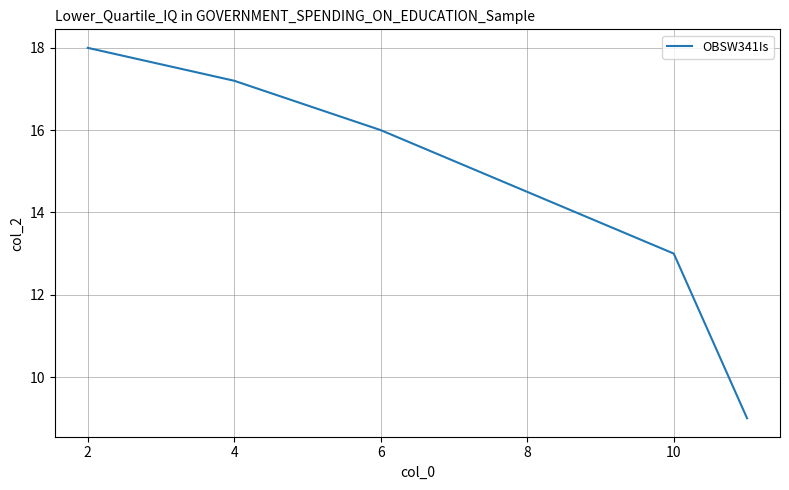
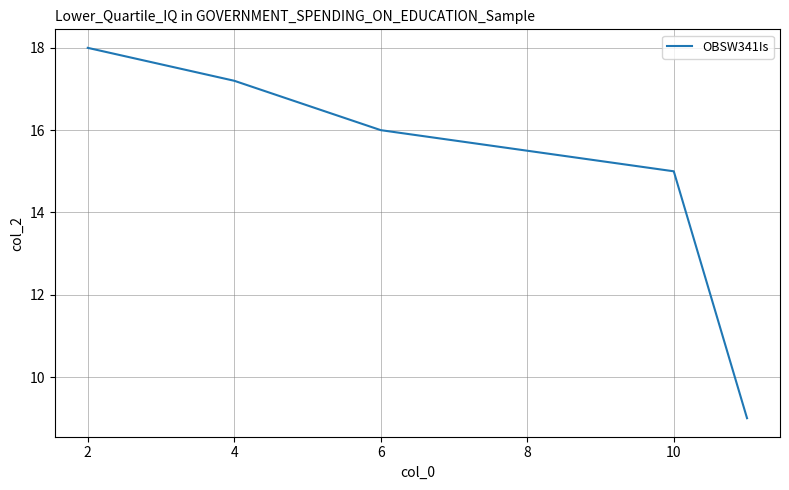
10: 13 -> 15
